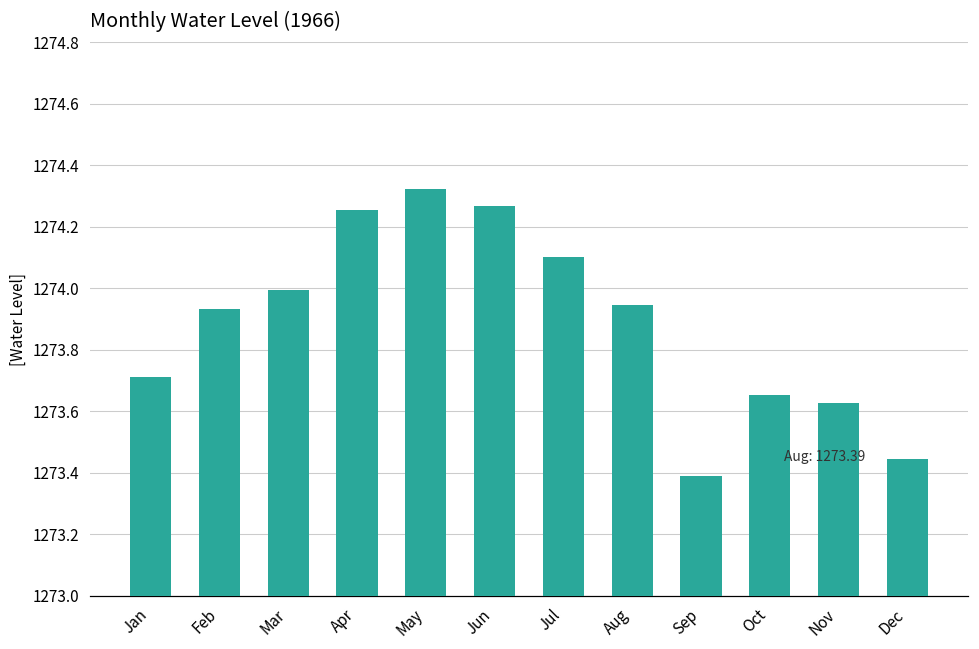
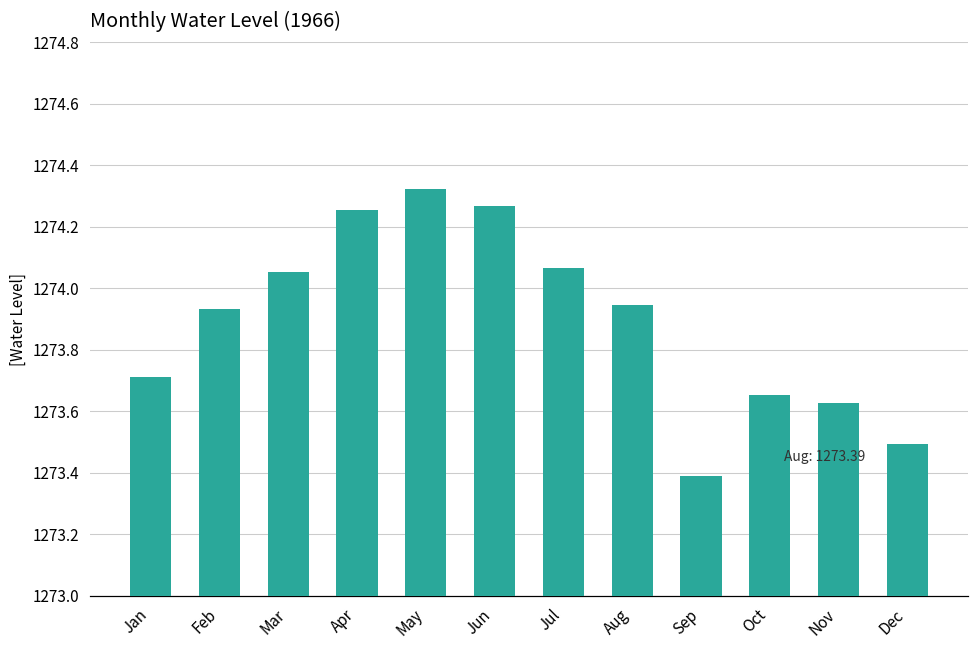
Mar: 1274.00 -> 1274.05
Jul: 1274.10 -> 1274.07
Dec: 1273.45 -> 1273.49
